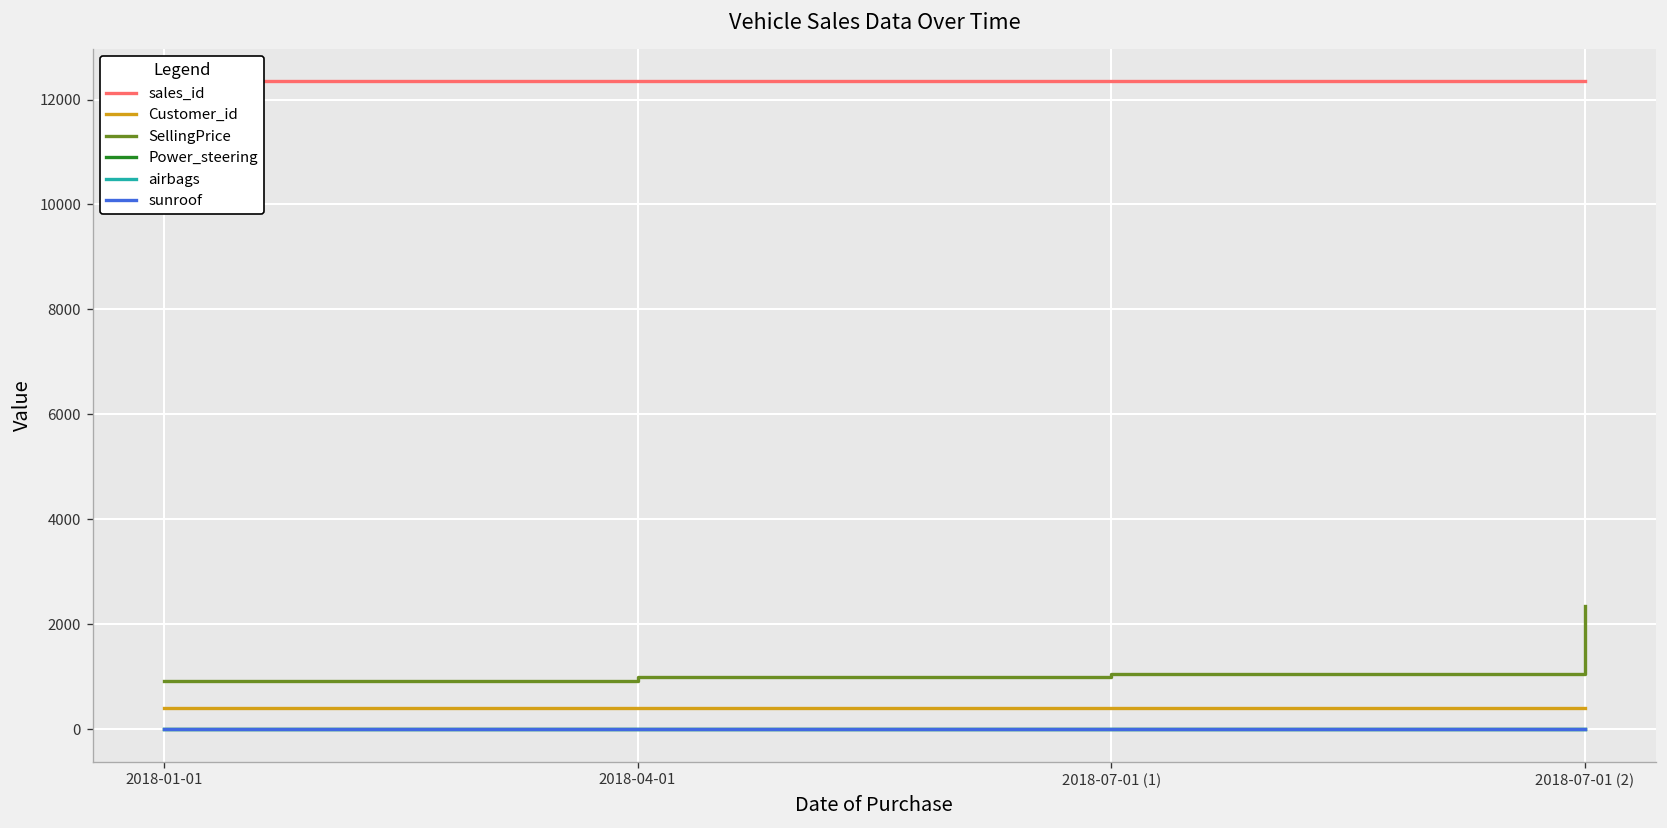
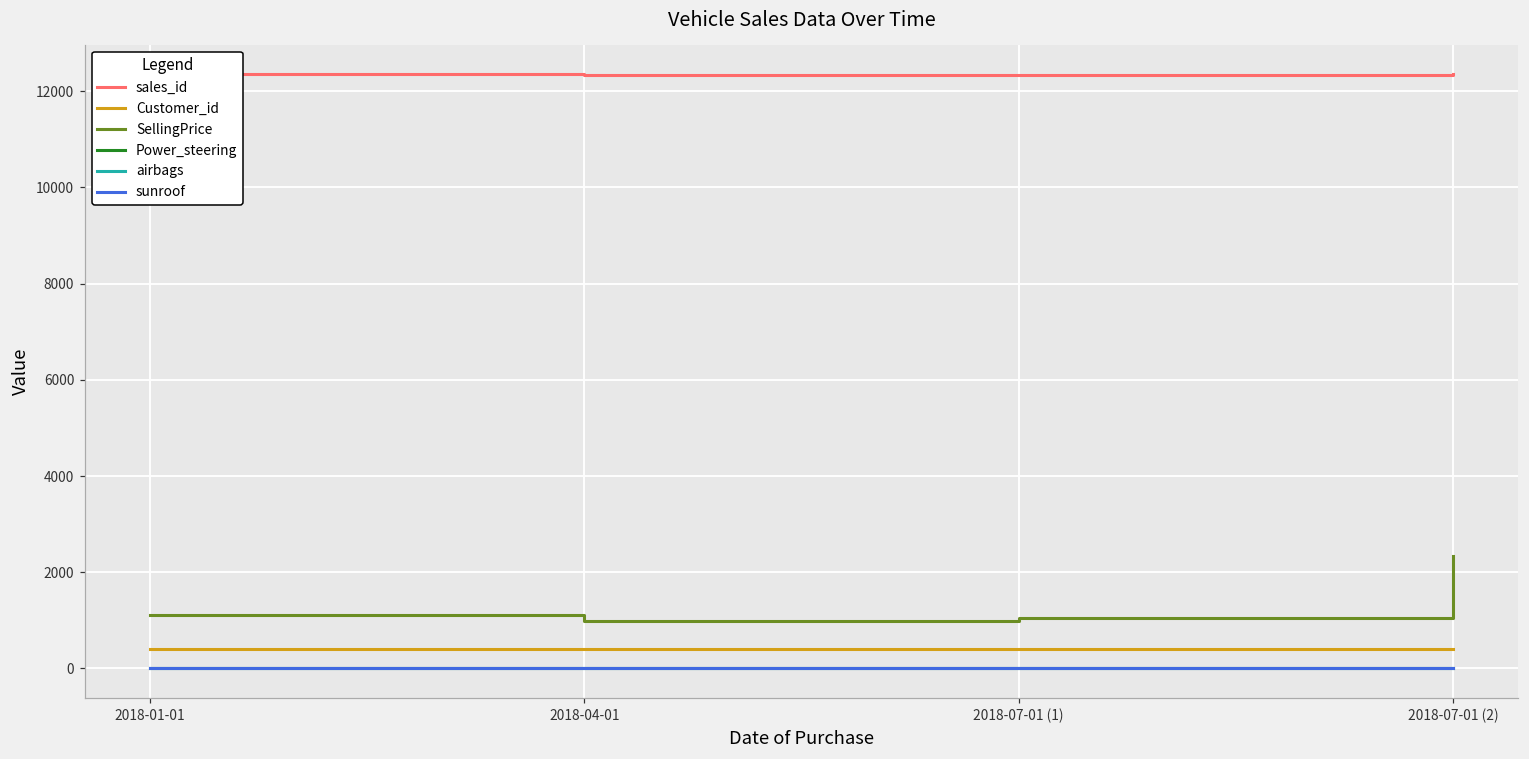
SellingPrice, 2018-01-01: 900 -> 1100
